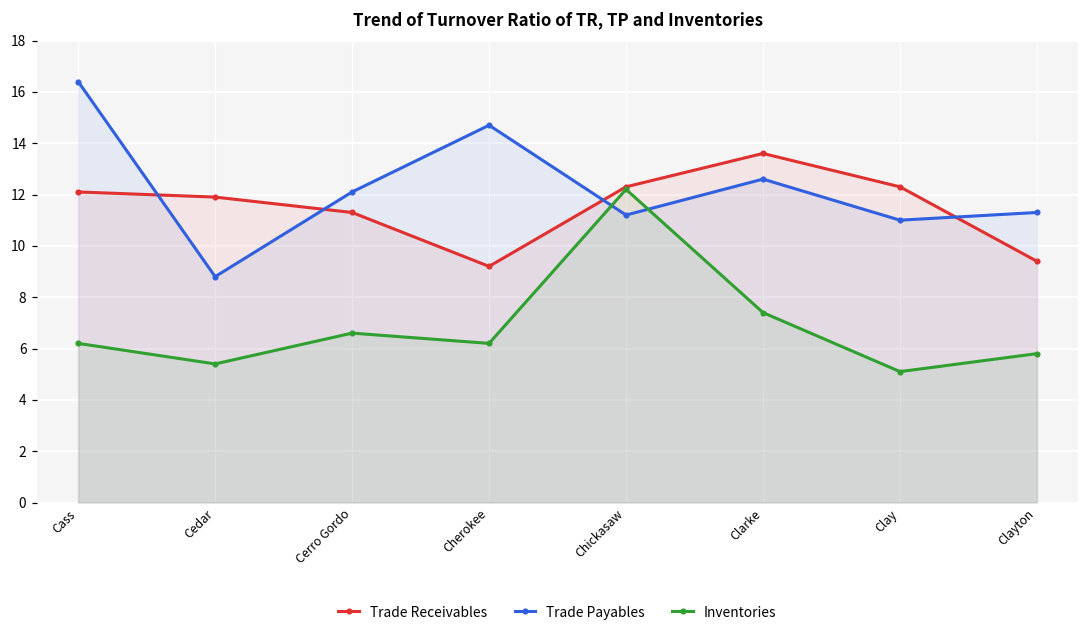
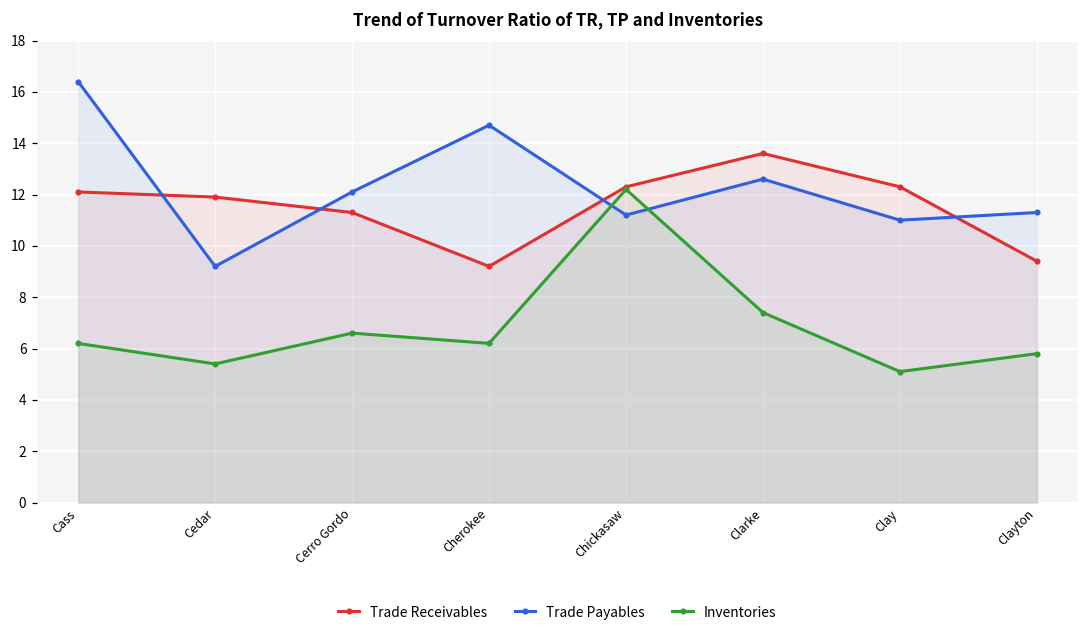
Trade Payables, Cedar: 8.8 -> 9.2
